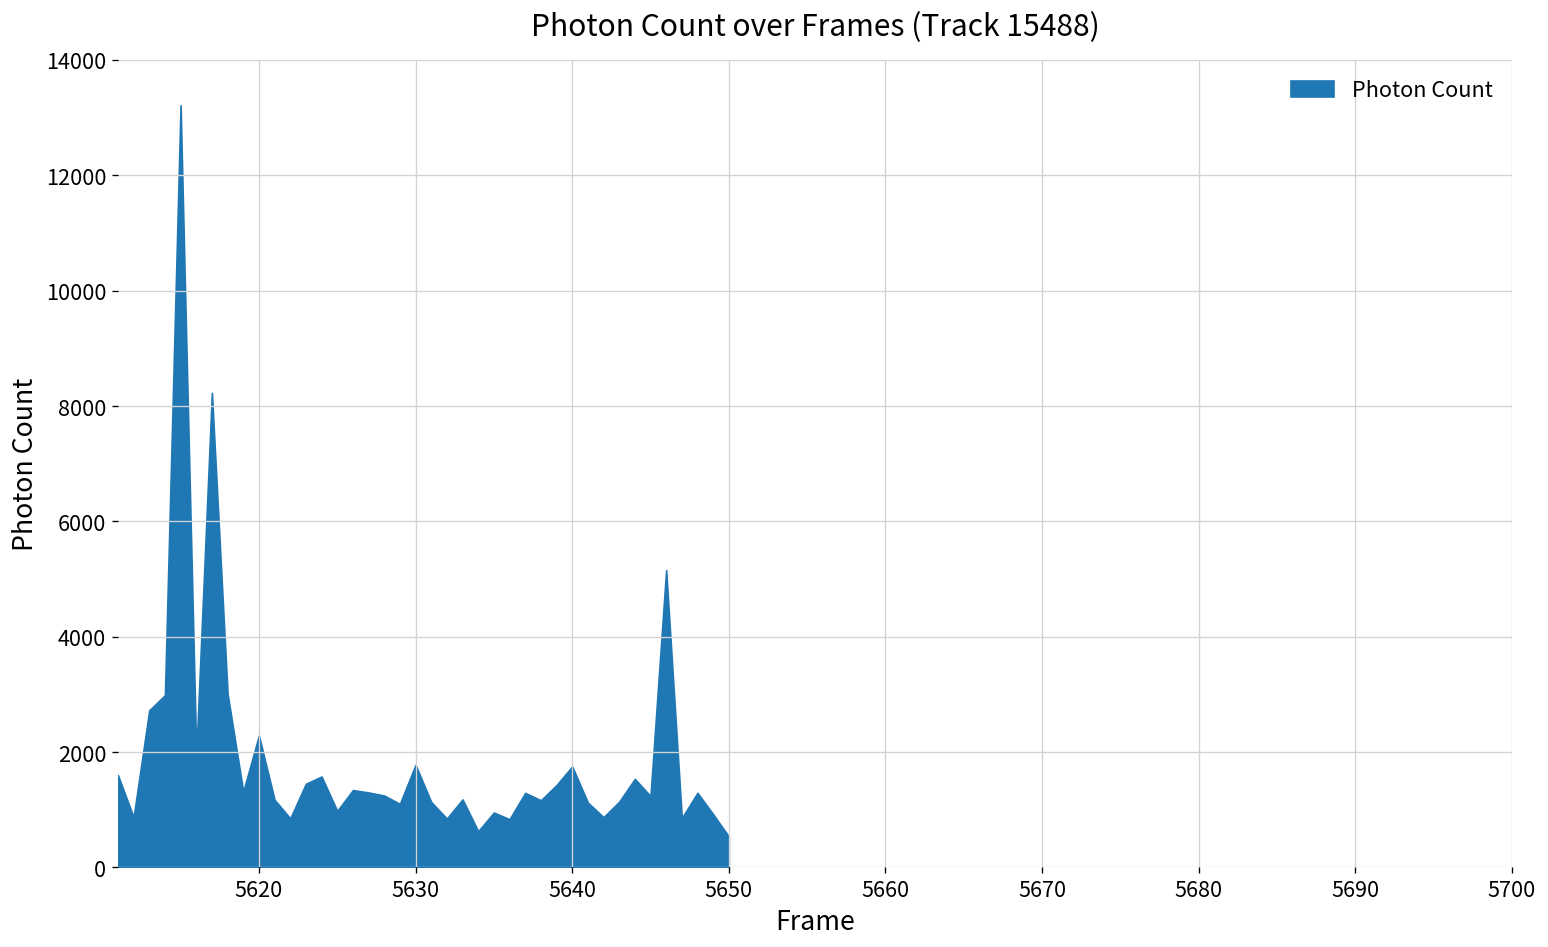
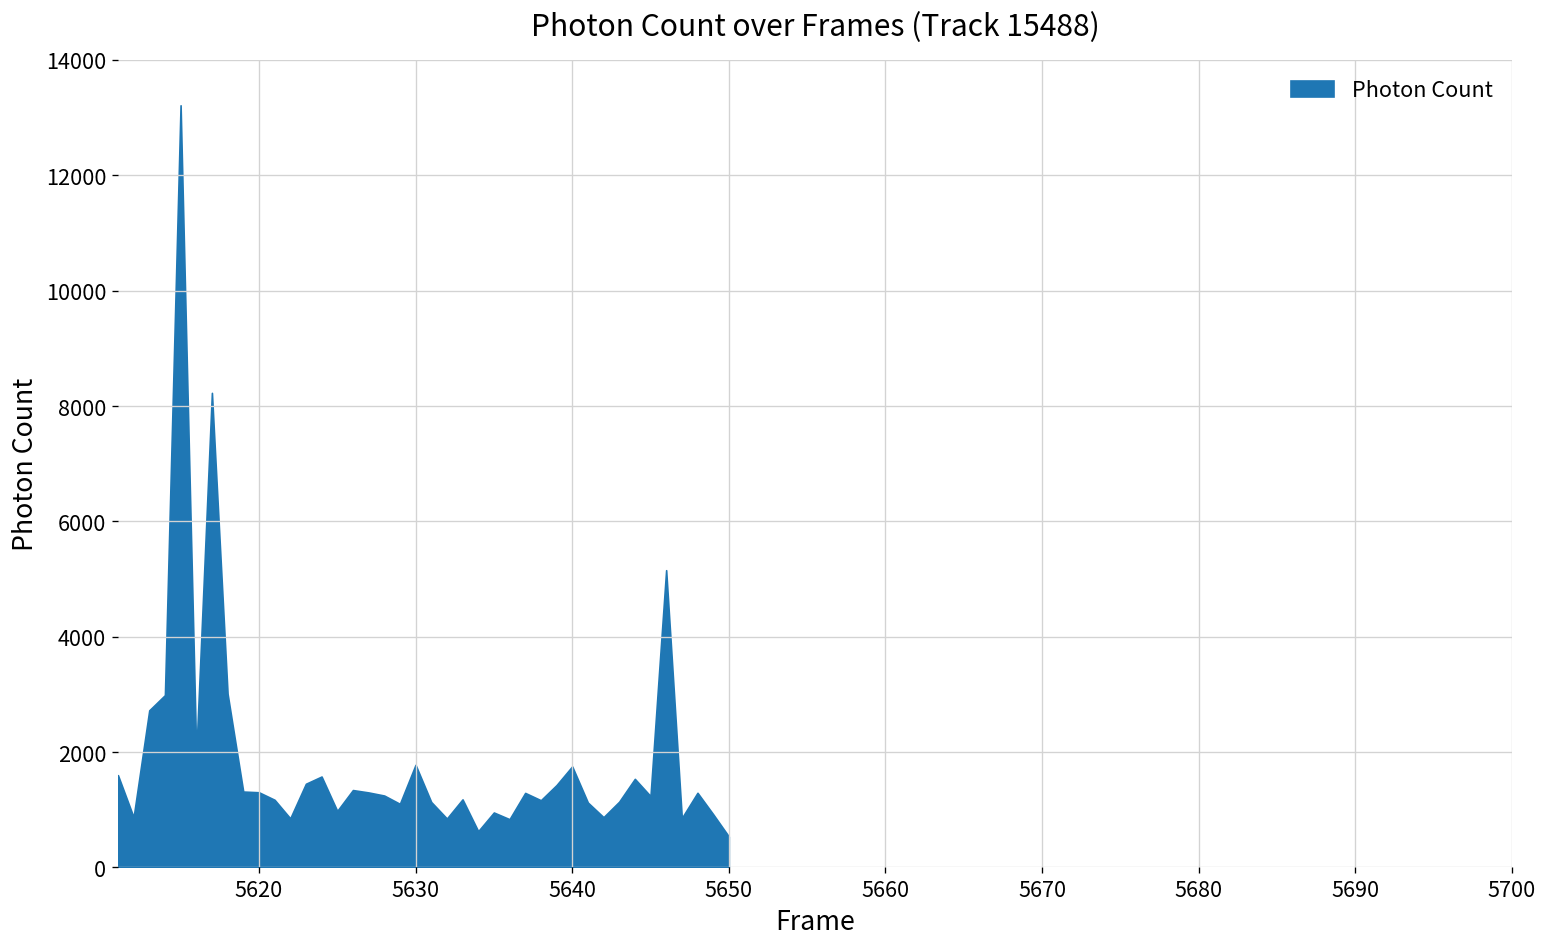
5620: 2300 -> 1300
